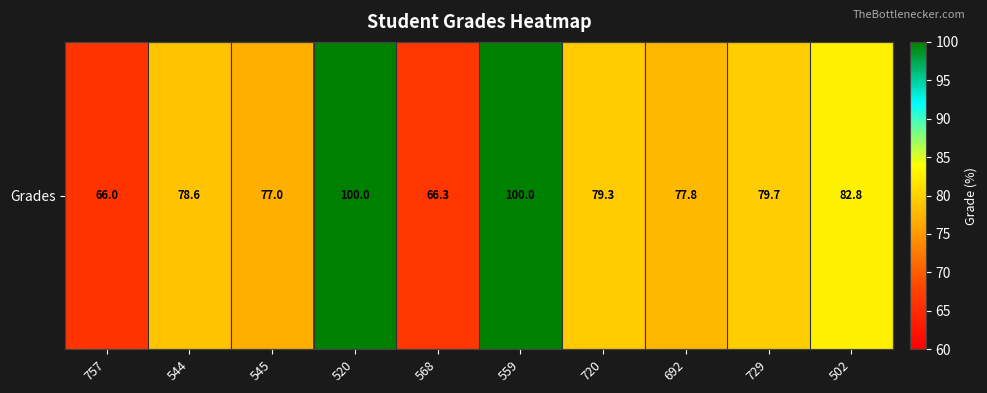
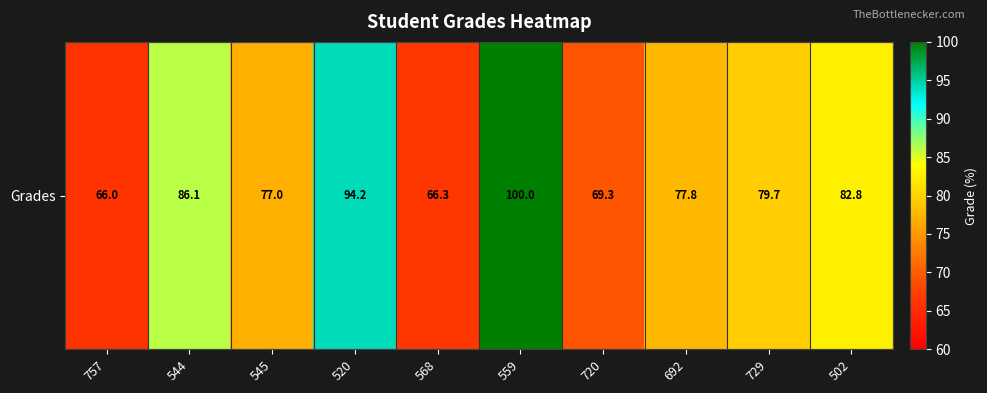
Grades, 544: 78.6 -> 86.1
Grades, 520: 100.0 -> 94.2
Grades, 720: 79.3 -> 69.3
